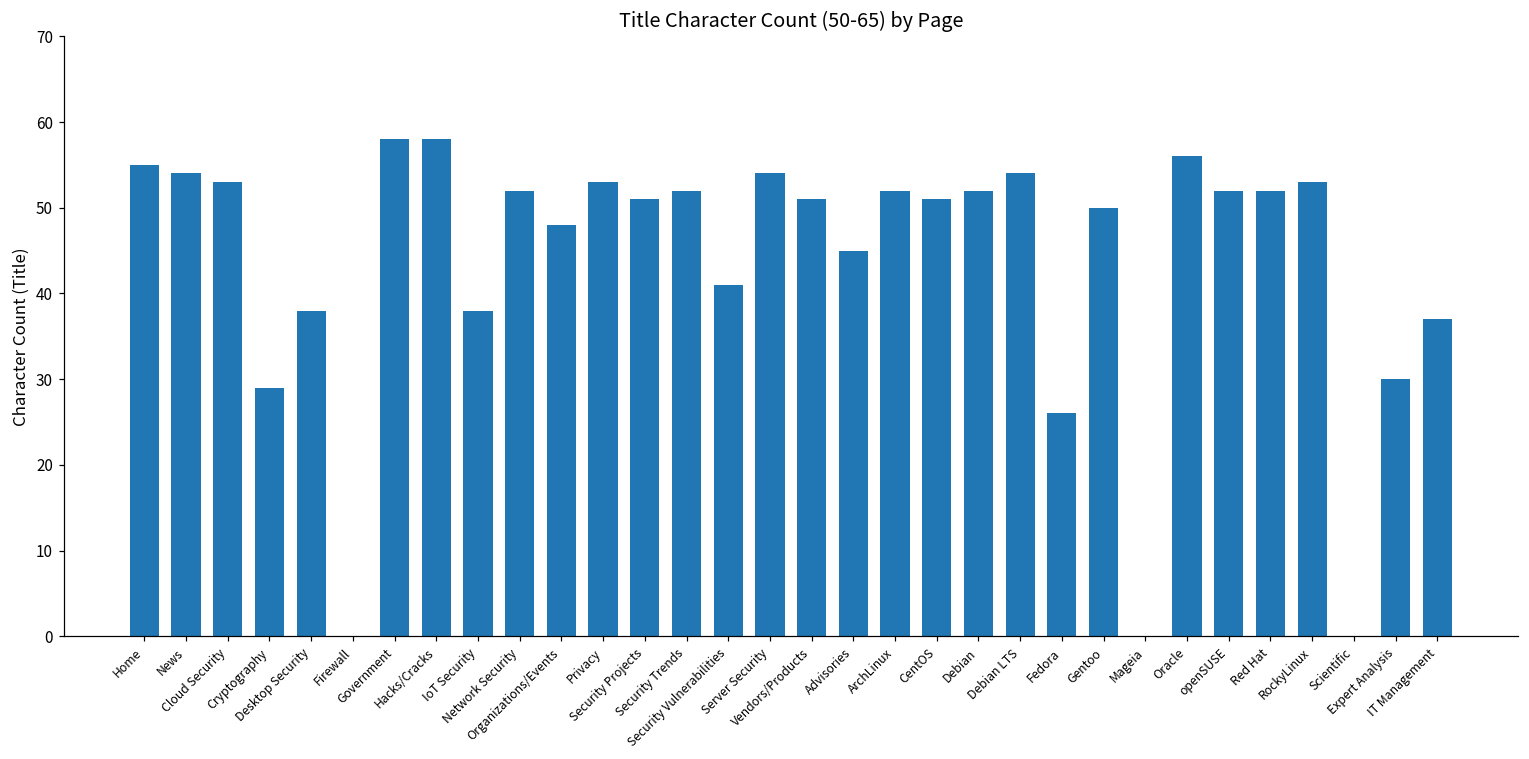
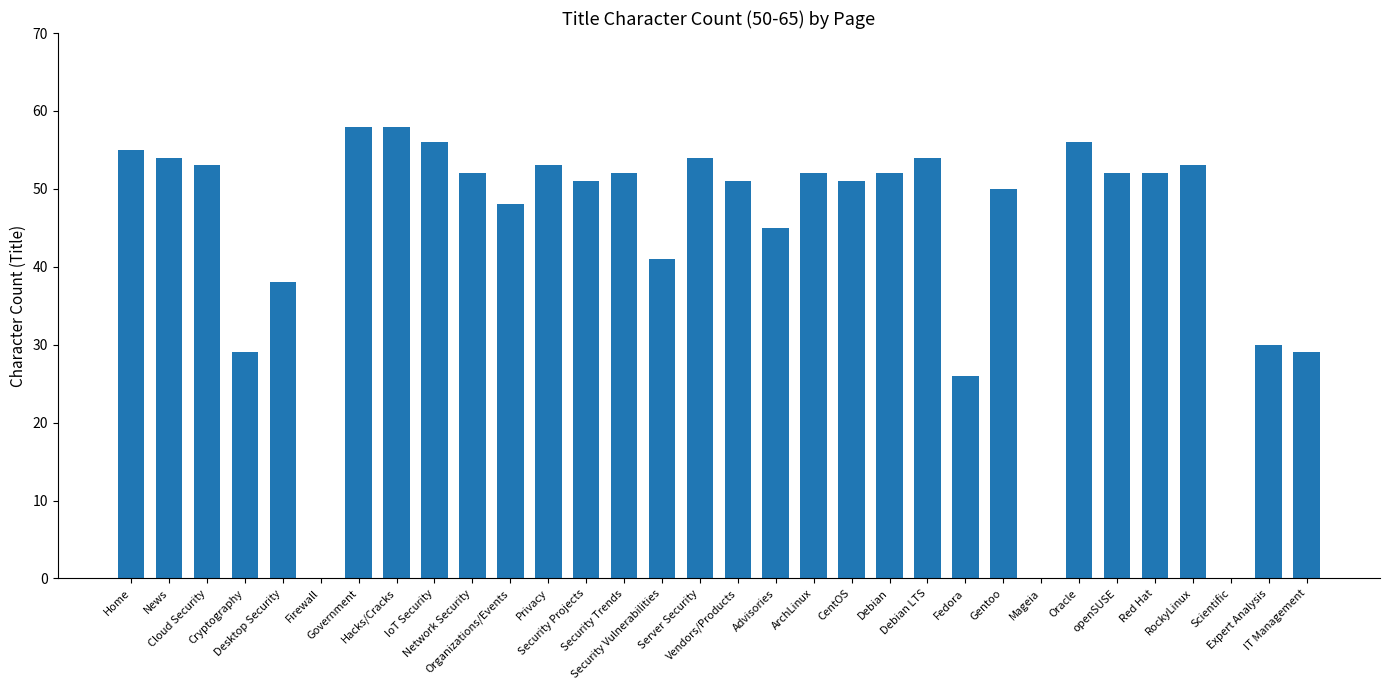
IoT Security: 38 -> 56
IT Management: 37 -> 29
